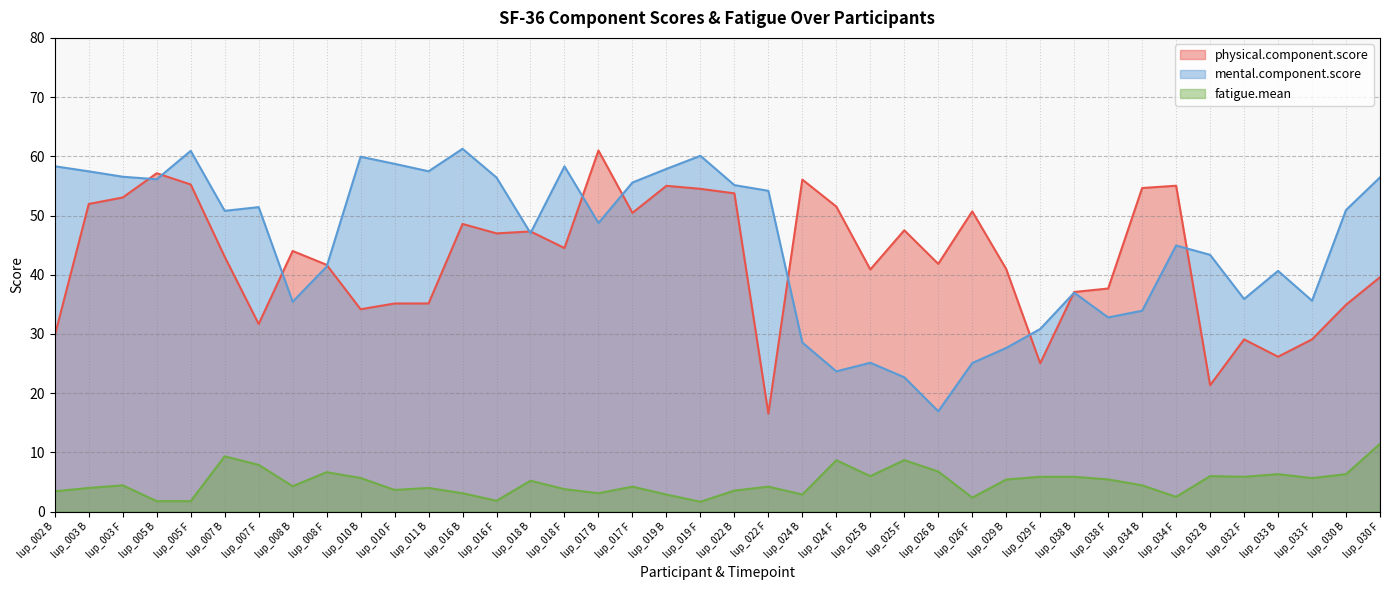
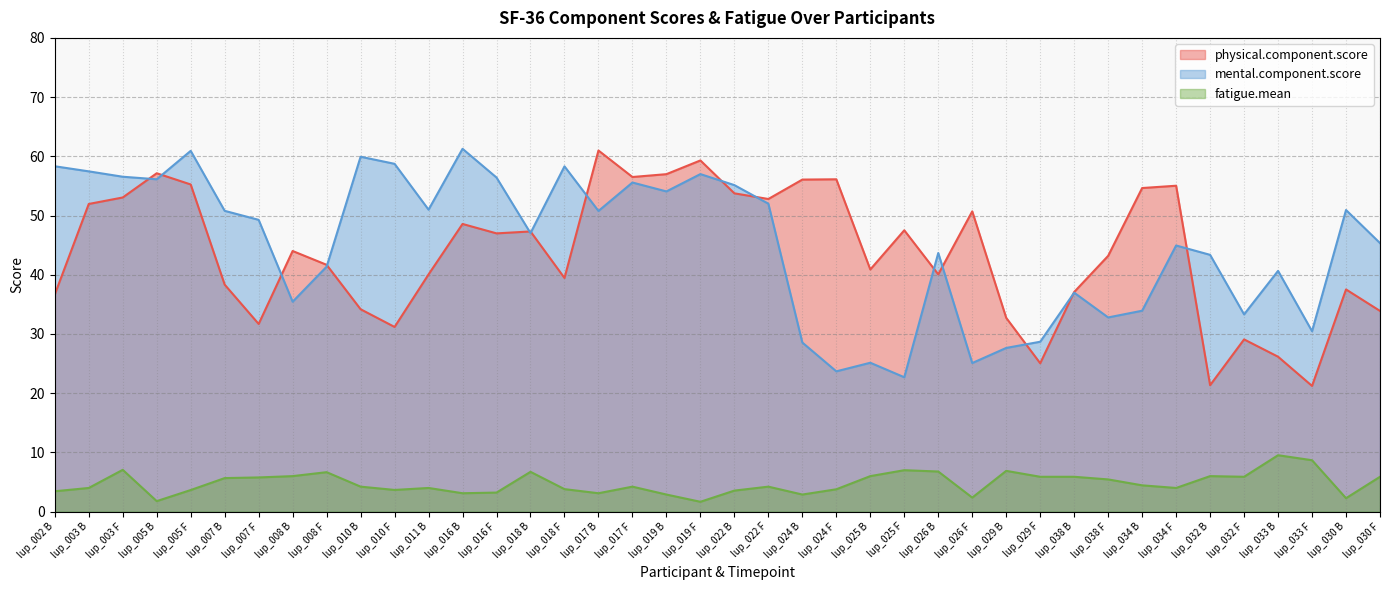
physical.component.score, lup_002 B: 30 -> 37
fatigue.mean, lup_003 F: 4 -> 7
fatigue.mean, lup_005 F: 2 -> 4
physical.component.score, lup_007 B: 43 -> 38
fatigue.mean, lup_007 B: 9 -> 6
mental.component.score, lup_007 F: 51 -> 49
fatigue.mean, lup_007 F: 8 -> 6
fatigue.mean, lup_008 B: 4 -> 6
fatigue.mean, lup_010 B: 6 -> 4
physical.component.score, lup_010 F: 35 -> 31
physical.component.score, lup_011 B: 35 -> 40
mental.component.score, lup_011 B: 57 -> 51
fatigue.mean, lup_016 F: 2 -> 3
fatigue.mean, lup_018 B: 5 -> 7
physical.component.score, lup_018 F: 45 -> 39
mental.component.score, lup_017 B: 49 -> 51
physical.component.score, lup_017 F: 50 -> 57
physical.component.score, lup_019 B: 55 -> 57
mental.component.score, lup_019 B: 58 -> 54
physical.component.score, lup_019 F: 55 -> 59
mental.component.score, lup_019 F: 60 -> 57
physical.component.score, lup_022 F: 17 -> 53
mental.component.score, lup_022 F: 54 -> 52
physical.component.score, lup_024 F: 52 -> 56
fatigue.mean, lup_024 F: 9 -> 4
fatigue.mean, lup_025 F: 9 -> 7
physical.component.score, lup_026 B: 42 -> 40
mental.component.score, lup_026 B: 17 -> 44
physical.component.score, lup_029 B: 41 -> 33
fatigue.mean, lup_029 B: 5 -> 7
mental.component.score, lup_029 F: 31 -> 29
physical.component.score, lup_038 F: 38 -> 43
fatigue.mean, lup_034 F: 3 -> 4
mental.component.score, lup_032 F: 36 -> 33
fatigue.mean, lup_033 B: 6 -> 10
physical.component.score, lup_033 F: 29 -> 21
mental.component.score, lup_033 F: 36 -> 30
fatigue.mean, lup_033 F: 6 -> 9
physical.component.score, lup_030 B: 35 -> 38
fatigue.mean, lup_030 B: 6 -> 2
physical.component.score, lup_030 F: 40 -> 34
mental.component.score, lup_030 F: 56 -> 45
fatigue.mean, lup_030 F: 11 -> 6
